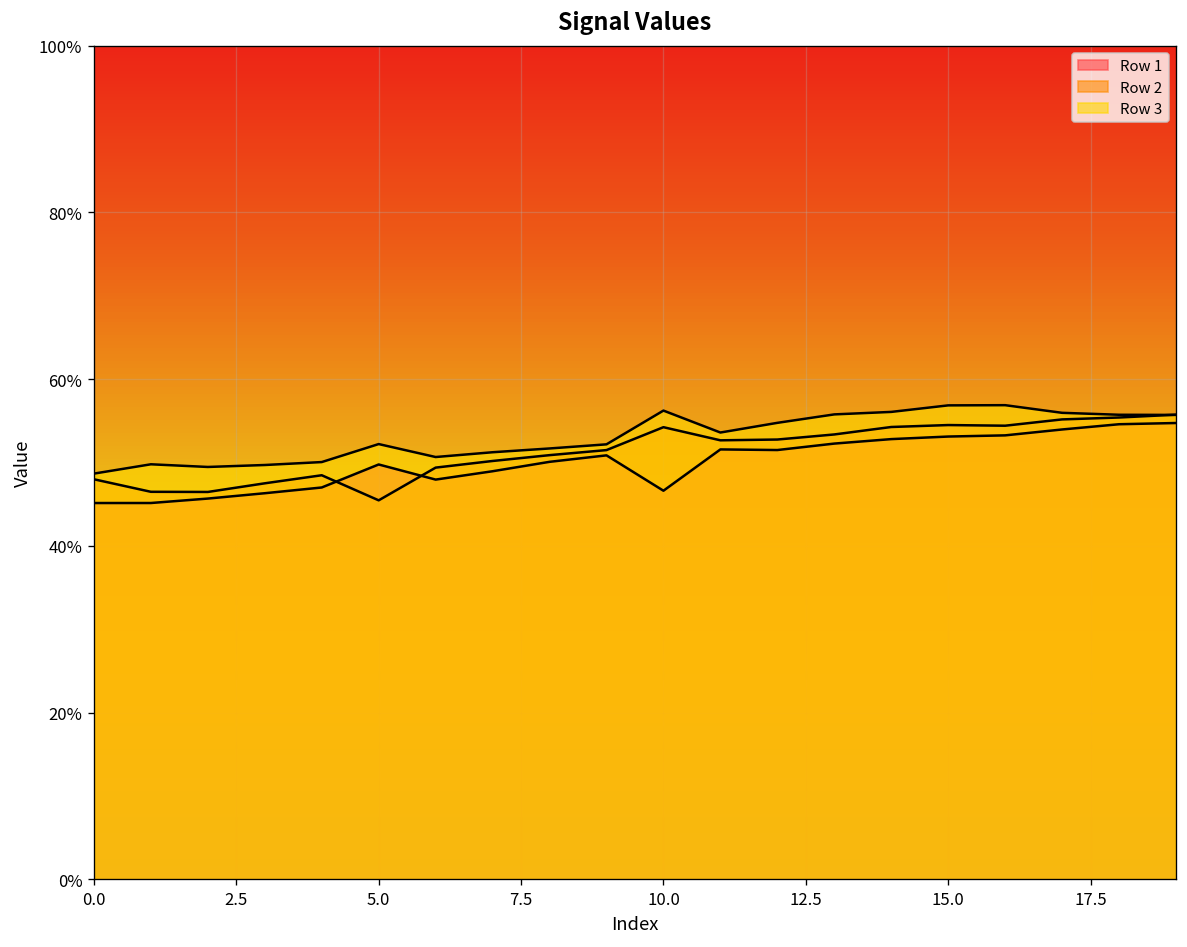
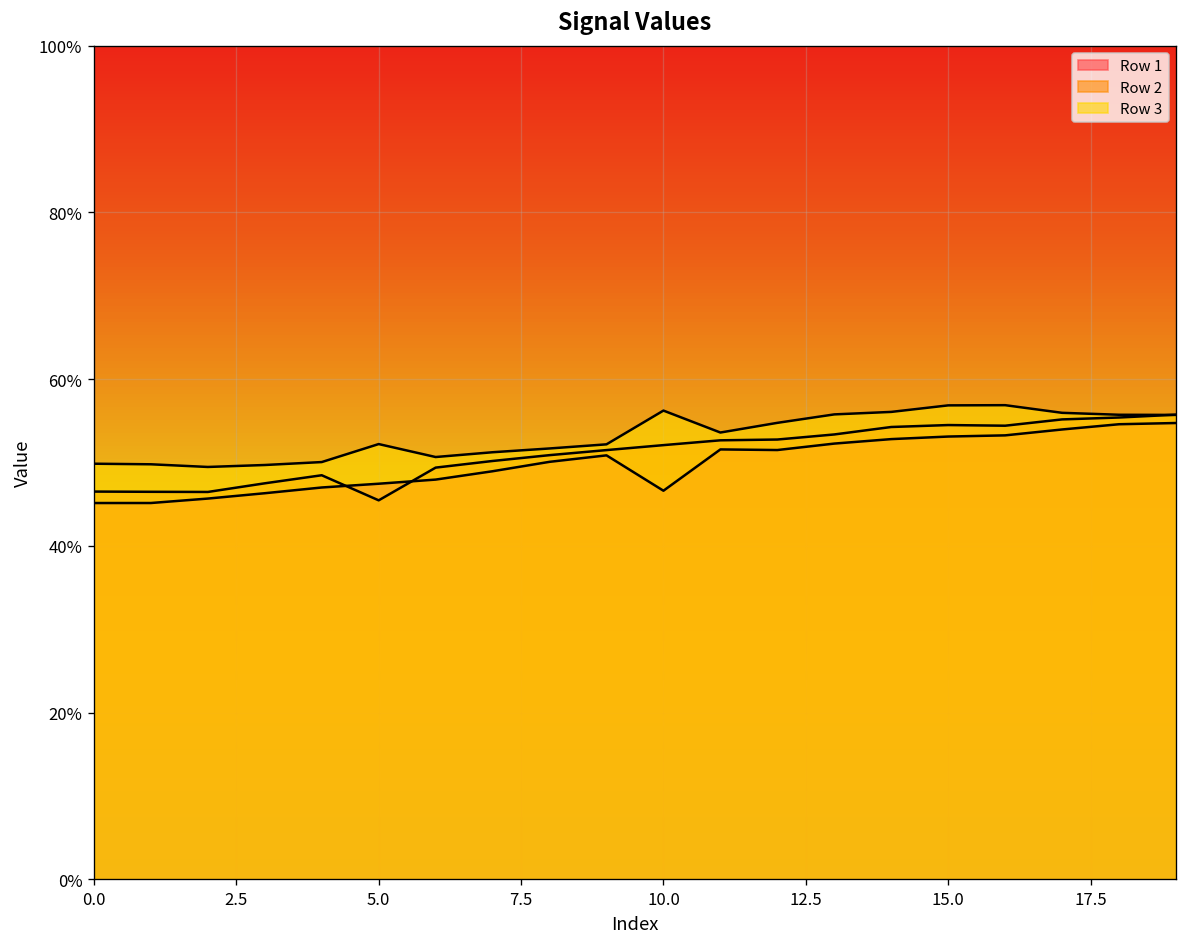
Row 2, 0.0: 48% -> 47%
Row 3, 0.0: 49% -> 50%
Row 1, 5.0: 50% -> 47%
Row 2, 10.0: 54% -> 52%
